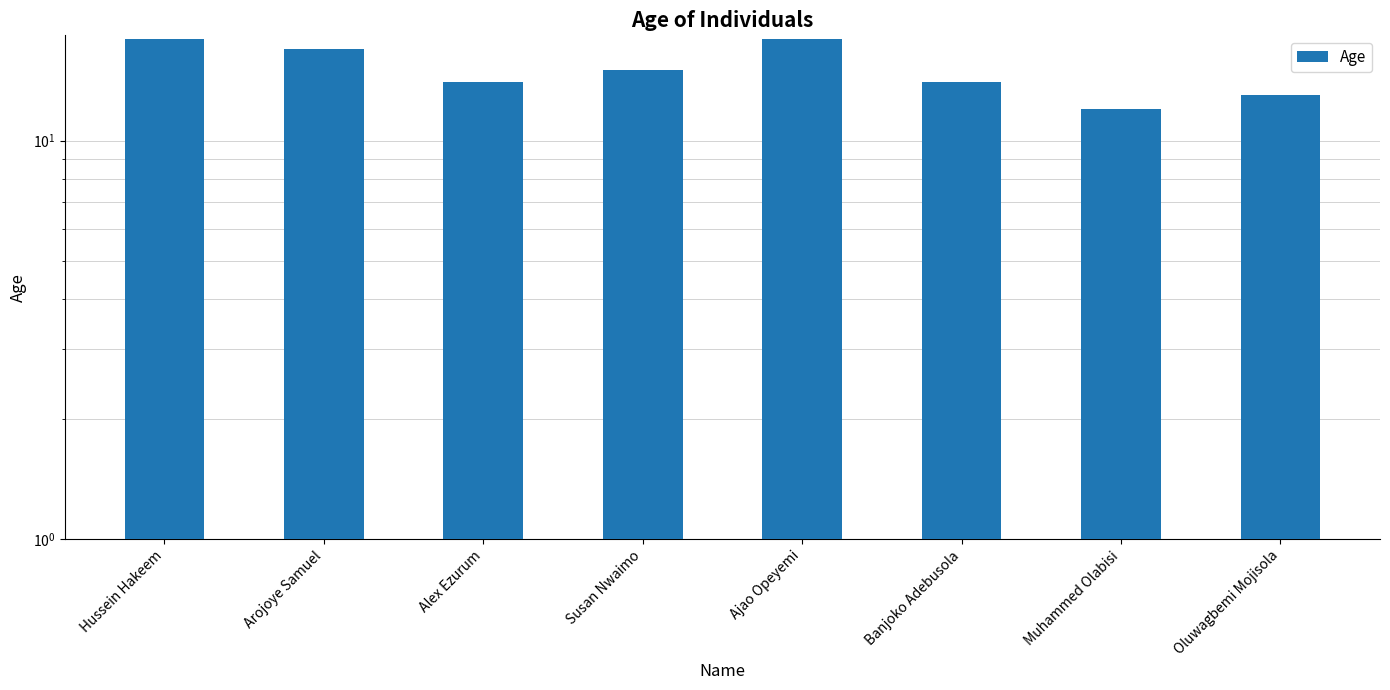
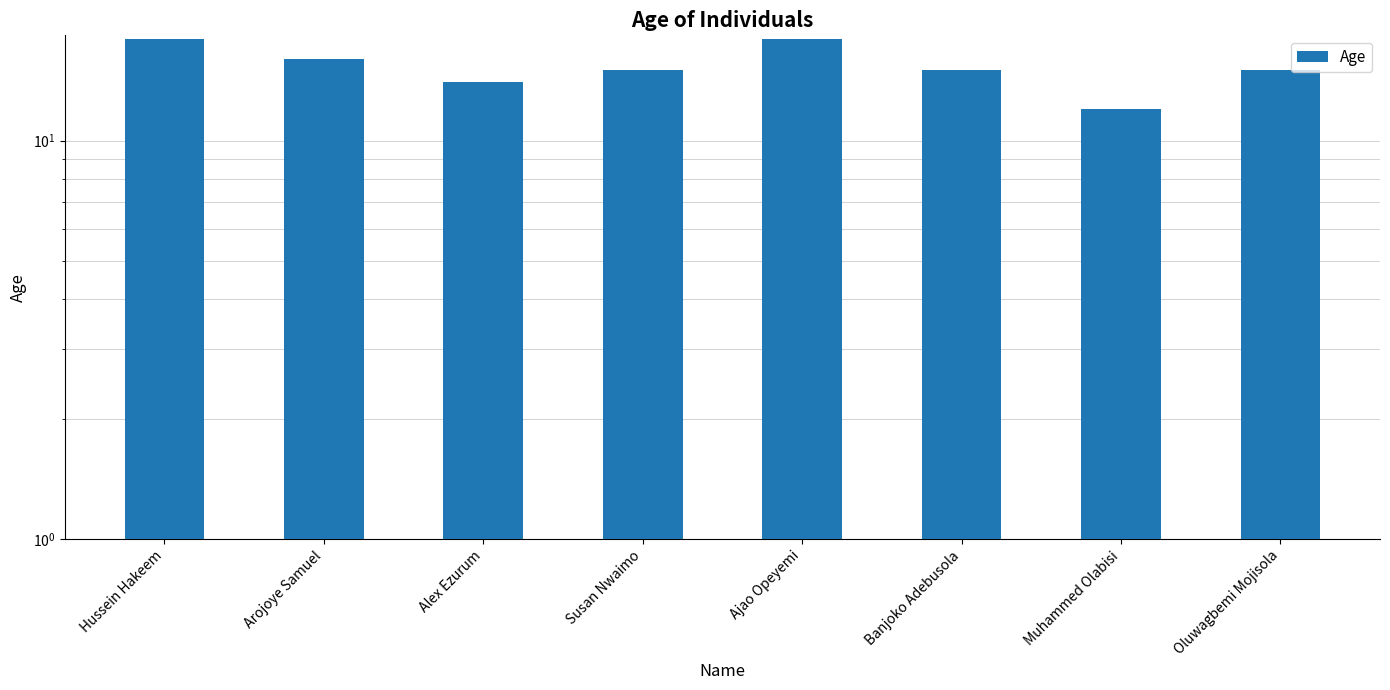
Arojoye Samuel: 17 -> 16
Banjoko Adebusola: 14 -> 15
Oluwagbemi Mojisola: 13 -> 15
